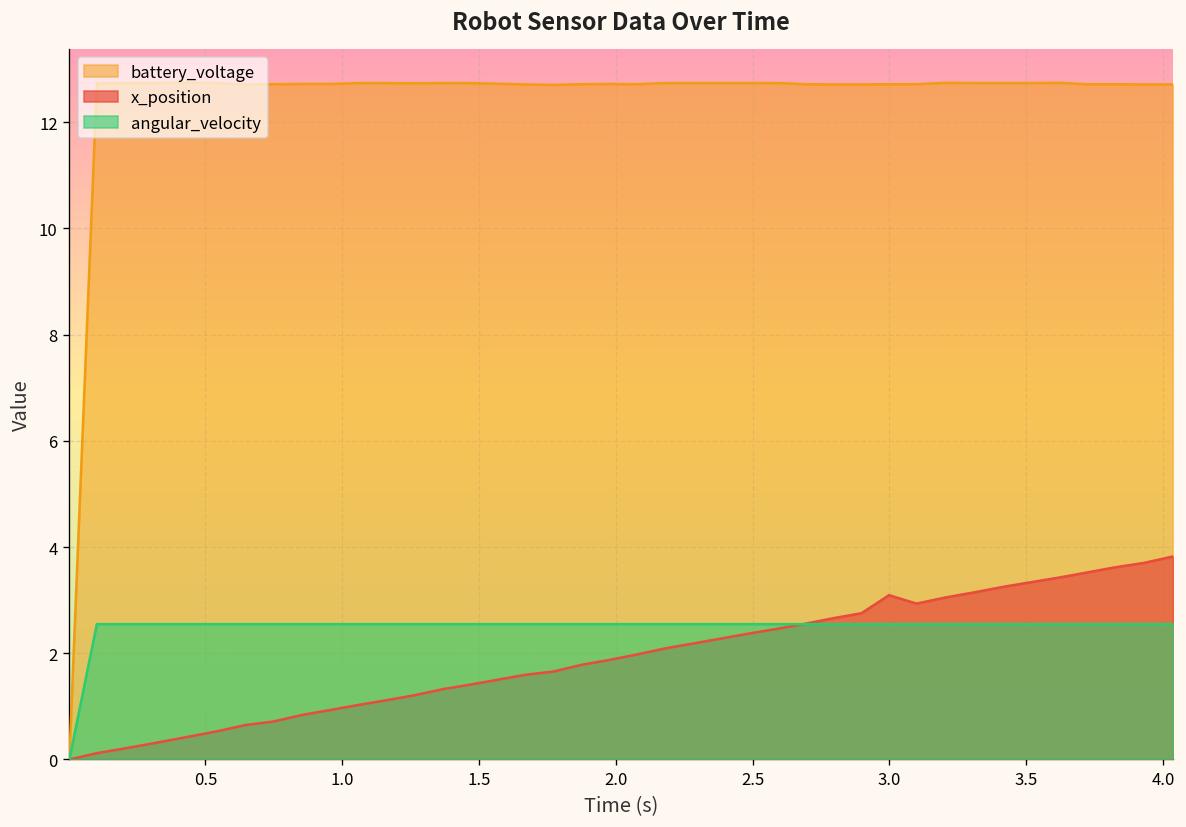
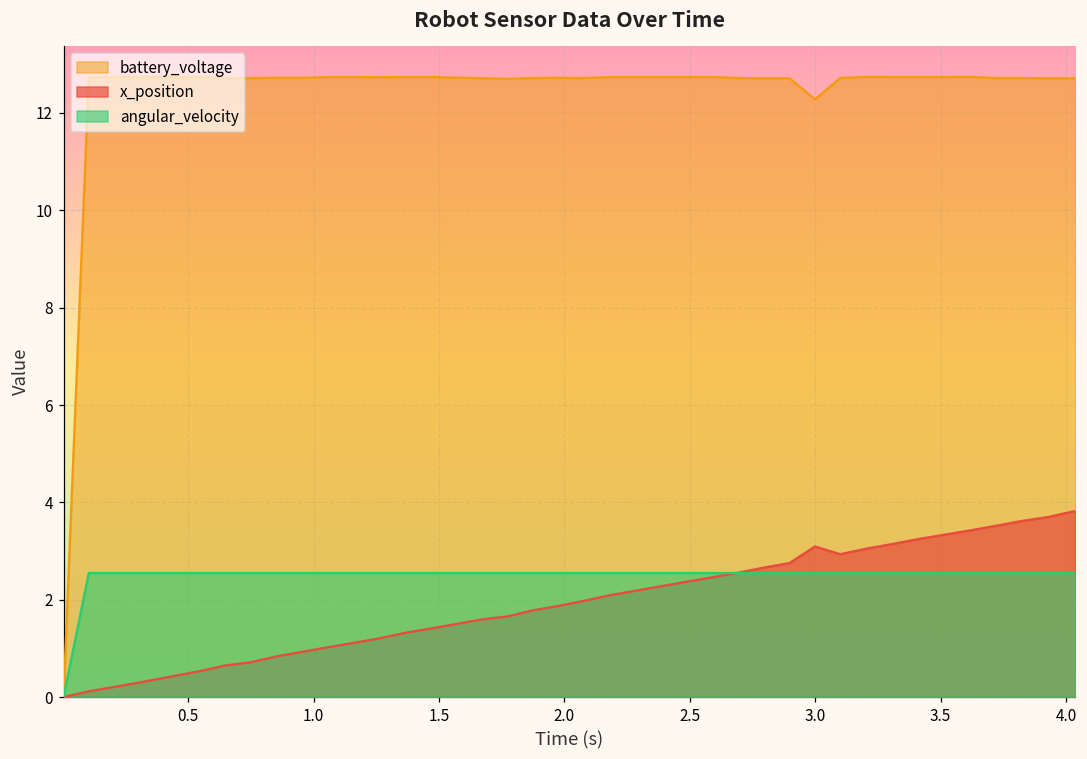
battery_voltage, 3.0: 12.7 -> 12.3
